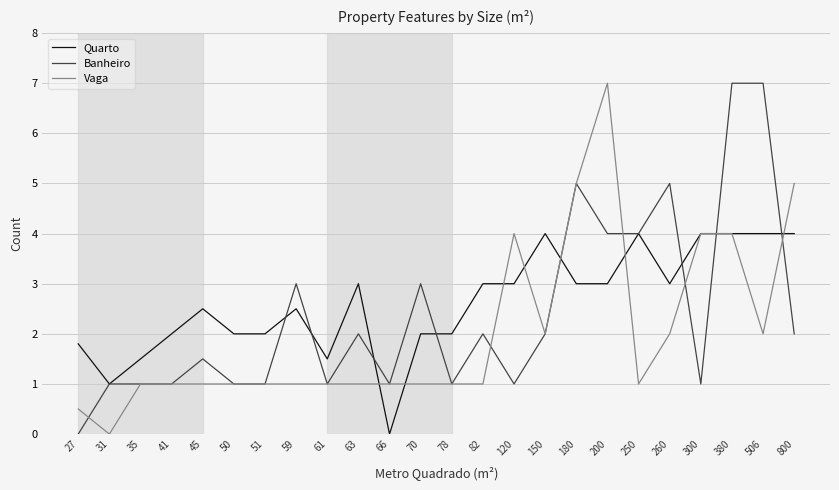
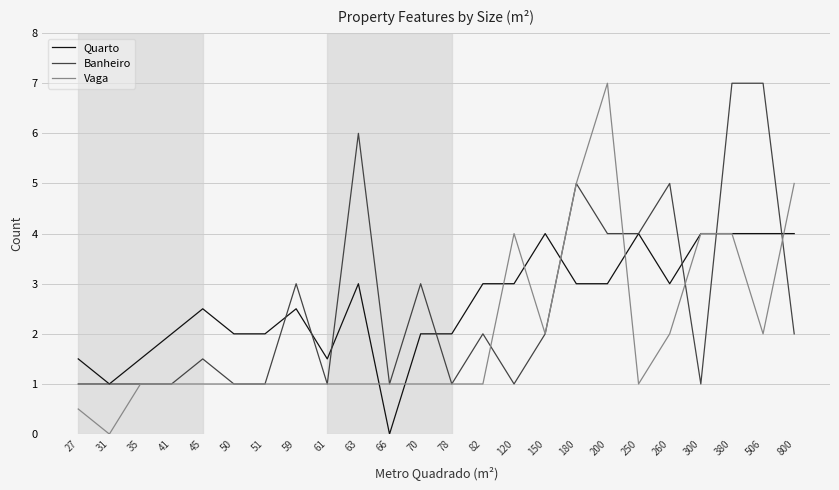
Quarto, 27: 1.8 -> 1.5
Banheiro, 27: 0 -> 1
Banheiro, 63: 2 -> 6
